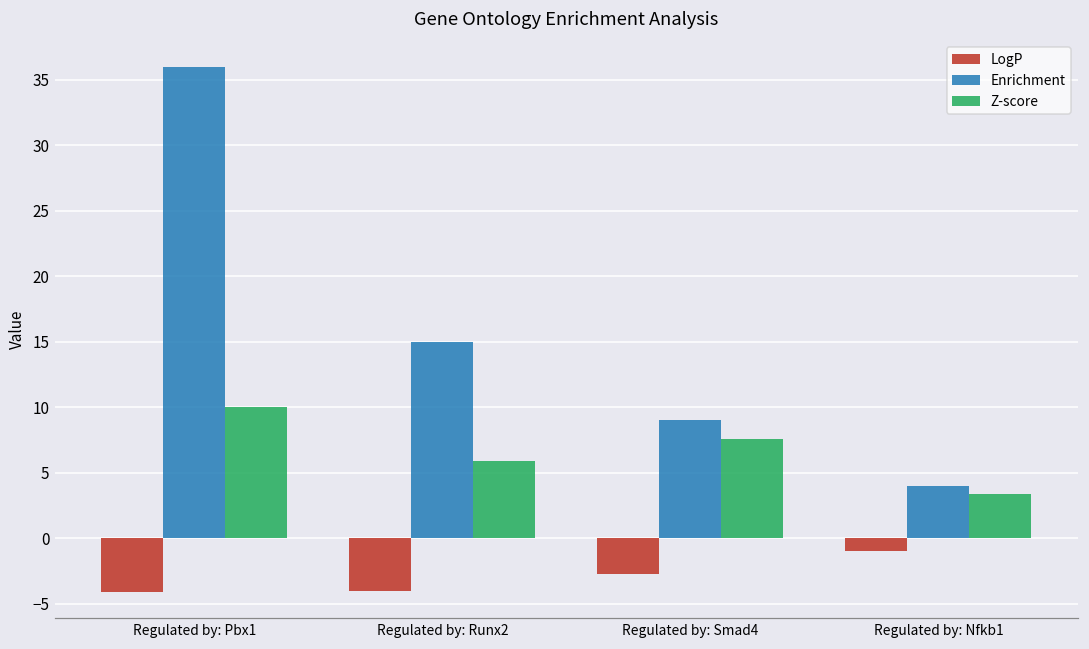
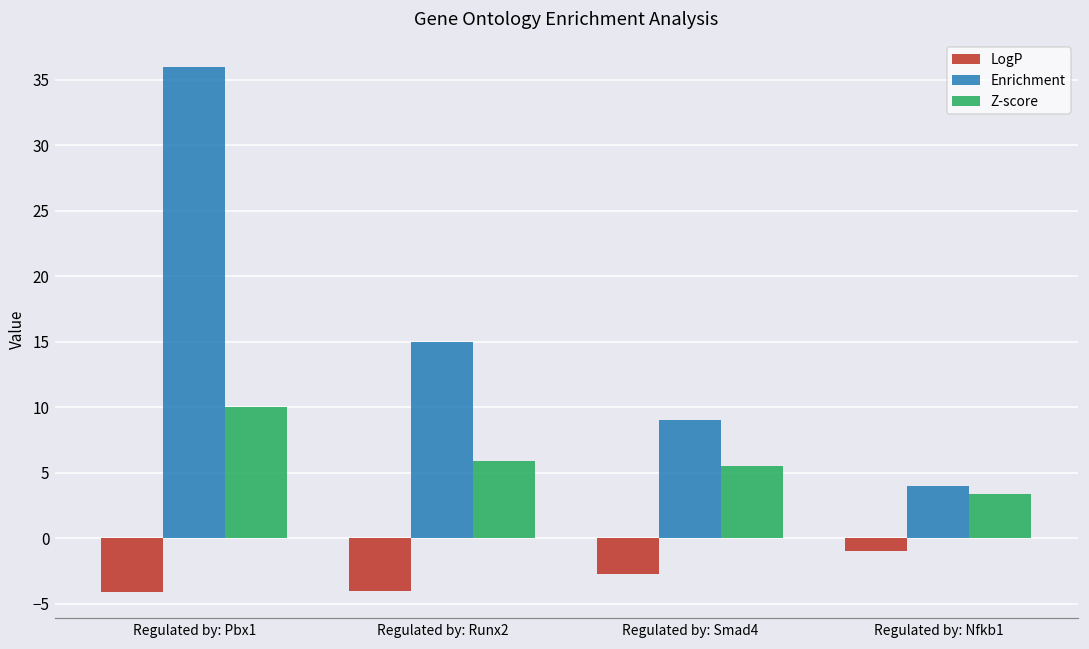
Z-score, Regulated by: Smad4: 7.6 -> 5.5
